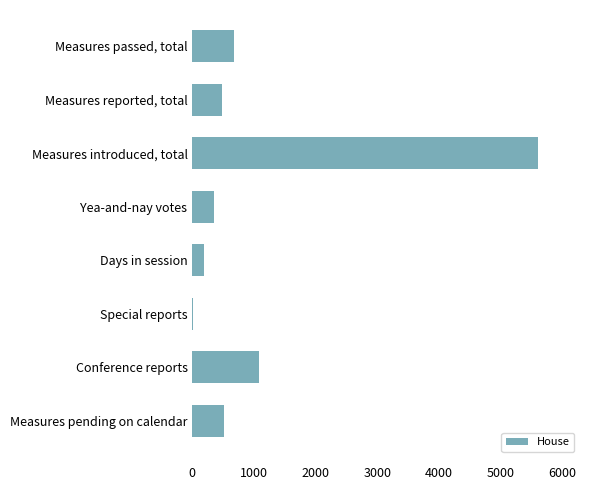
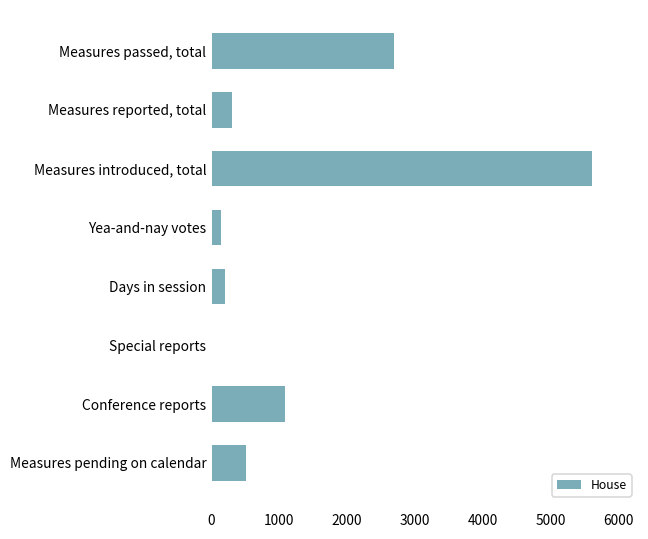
Measures passed, total: 700 -> 2700
Measures reported, total: 500 -> 300
Yea-and-nay votes: 400 -> 100
